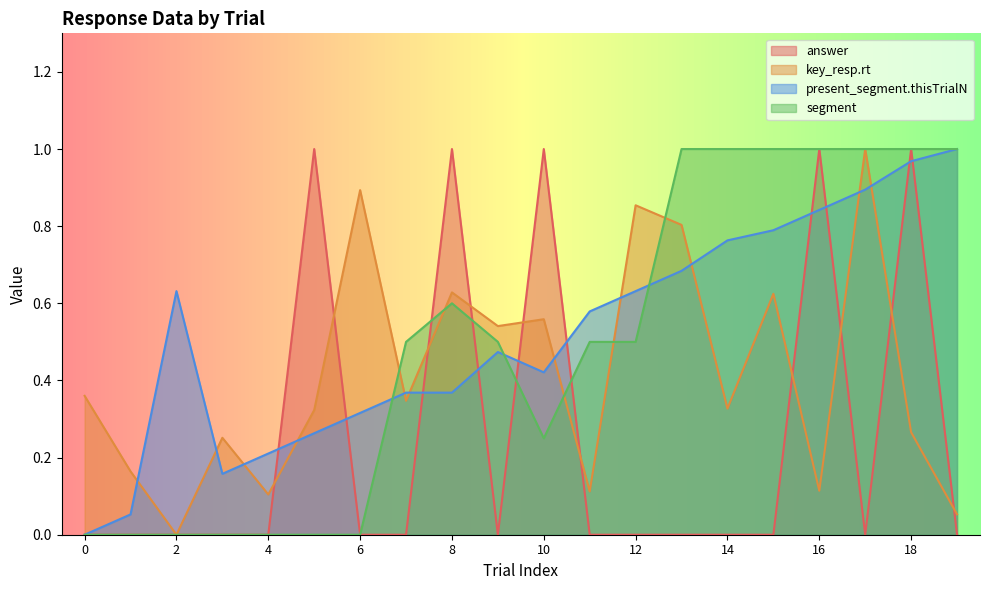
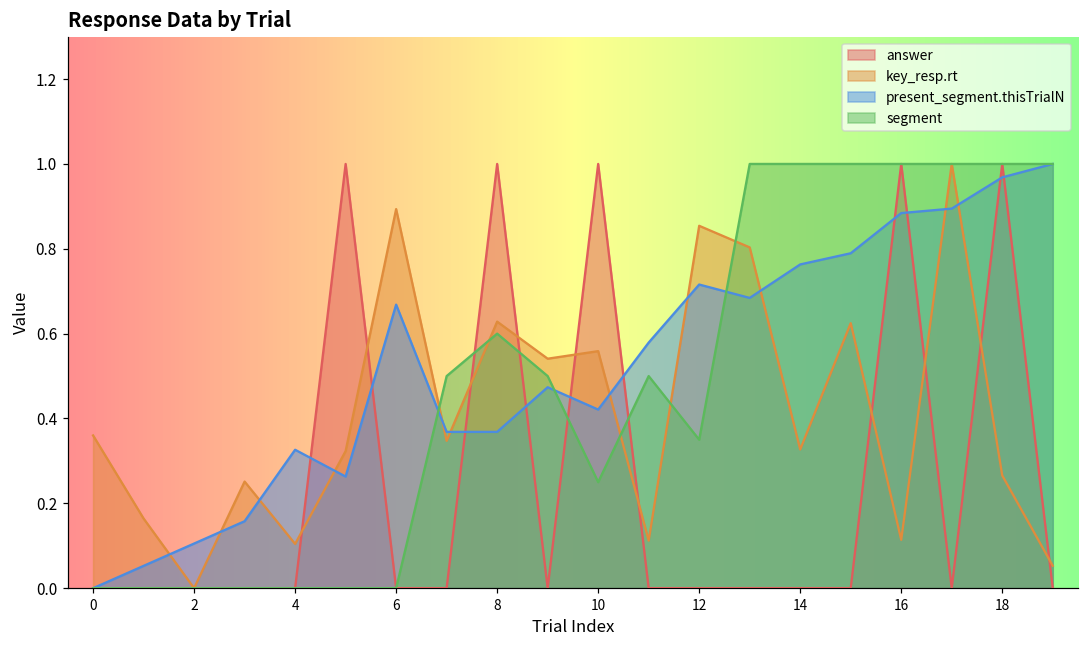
present_segment.thisTrialN, 2: 0.63 -> 0.11
present_segment.thisTrialN, 4: 0.21 -> 0.33
present_segment.thisTrialN, 6: 0.32 -> 0.67
present_segment.thisTrialN, 12: 0.63 -> 0.72
segment, 12: 0.50 -> 0.35
present_segment.thisTrialN, 16: 0.84 -> 0.88
